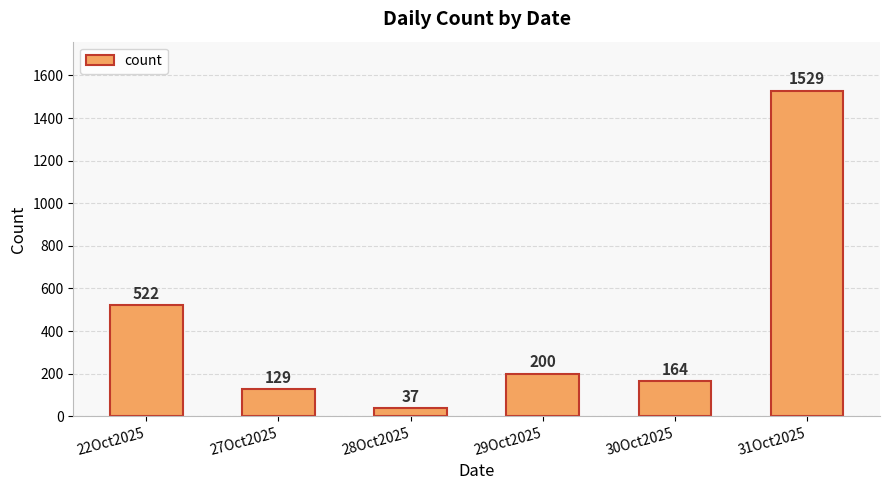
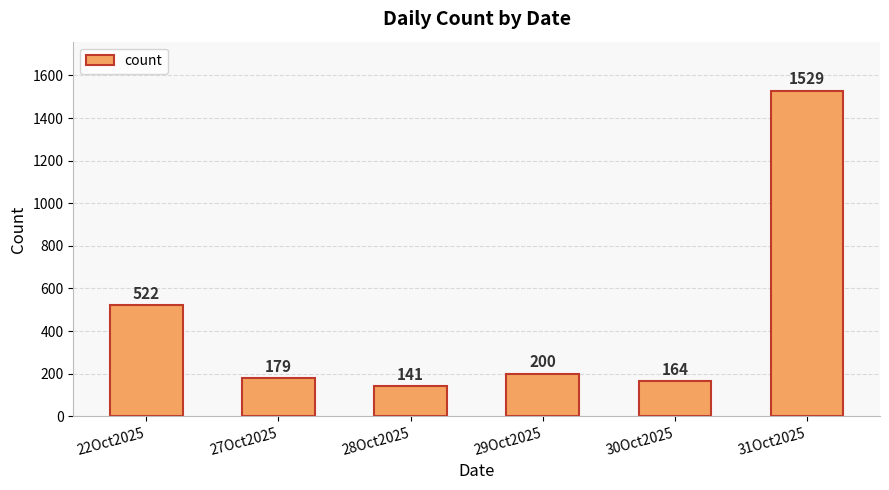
27Oct2025: 129 -> 179
28Oct2025: 37 -> 141
